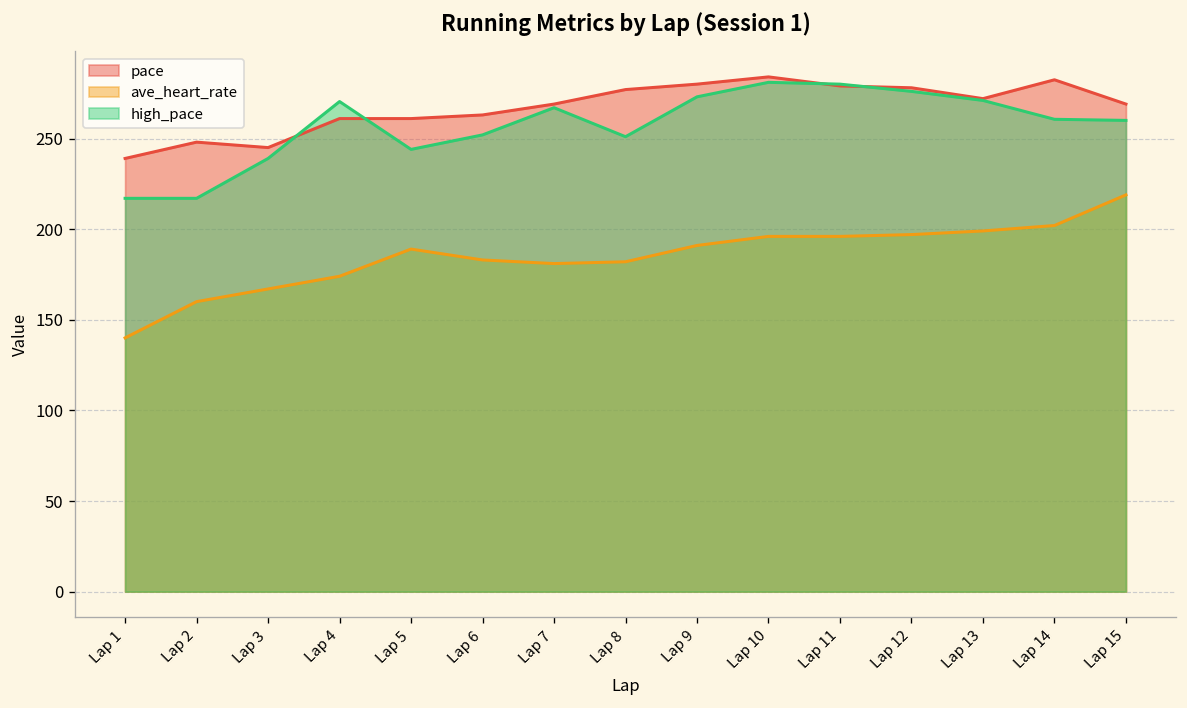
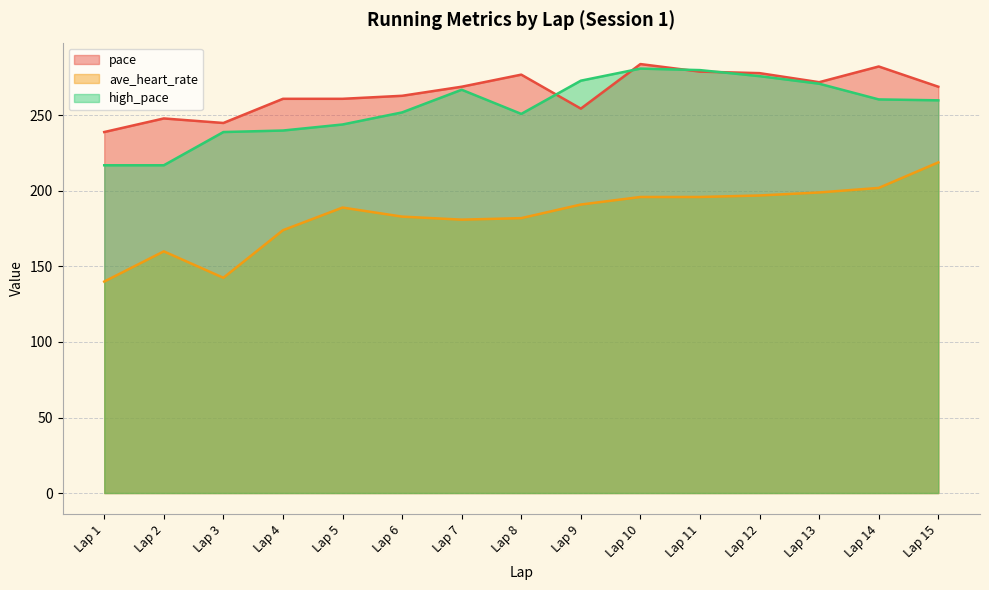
ave_heart_rate, Lap 3: 167 -> 143
high_pace, Lap 4: 270 -> 240
pace, Lap 9: 280 -> 255
